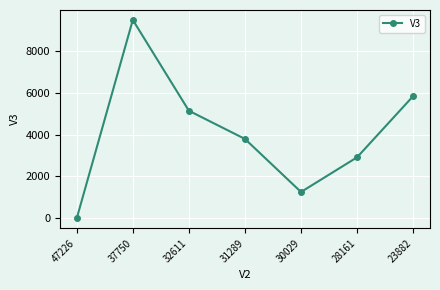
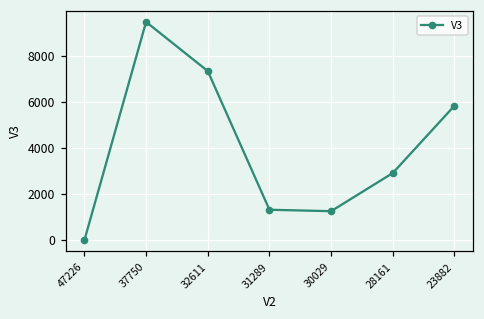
32611: 5100 -> 7300
31289: 3800 -> 1300
